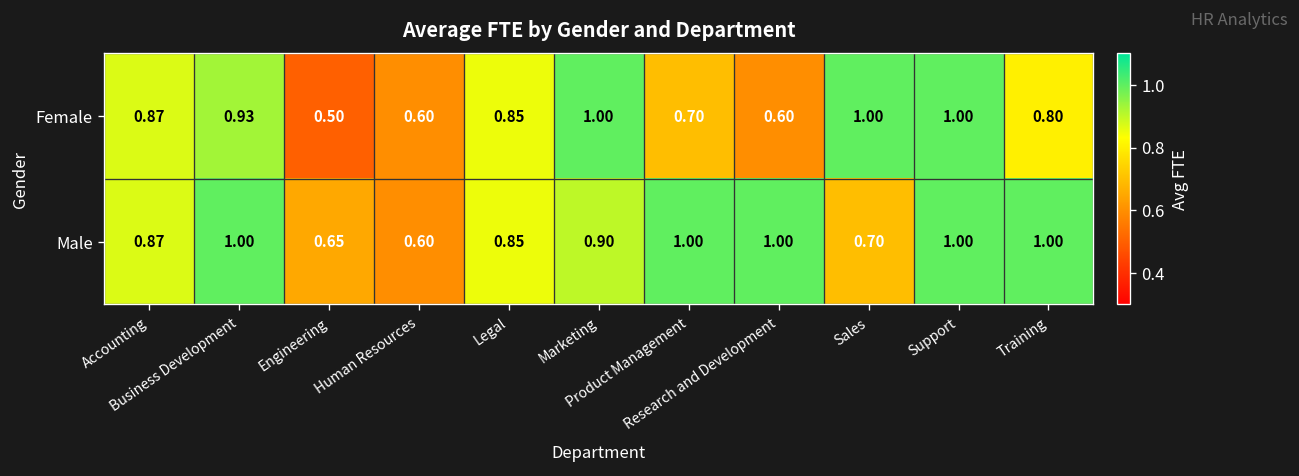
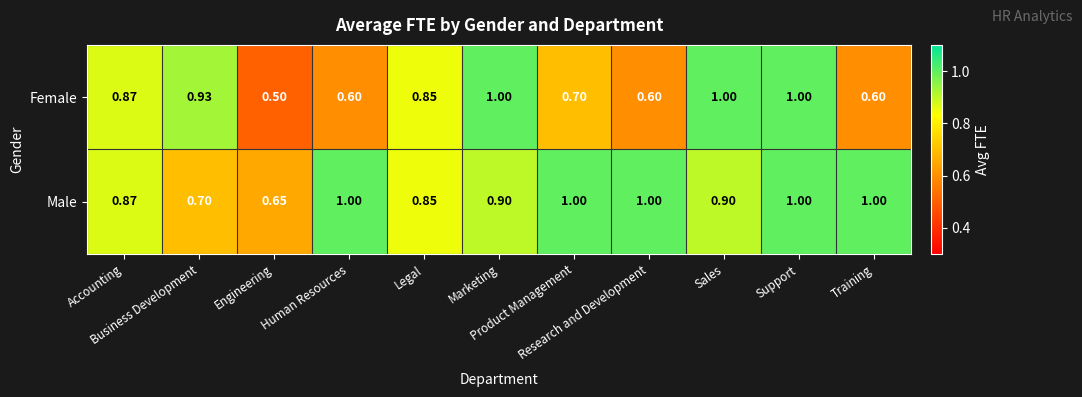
Female, Training: 0.80 -> 0.60
Male, Business Development: 1.00 -> 0.70
Male, Human Resources: 0.60 -> 1.00
Male, Sales: 0.70 -> 0.90
